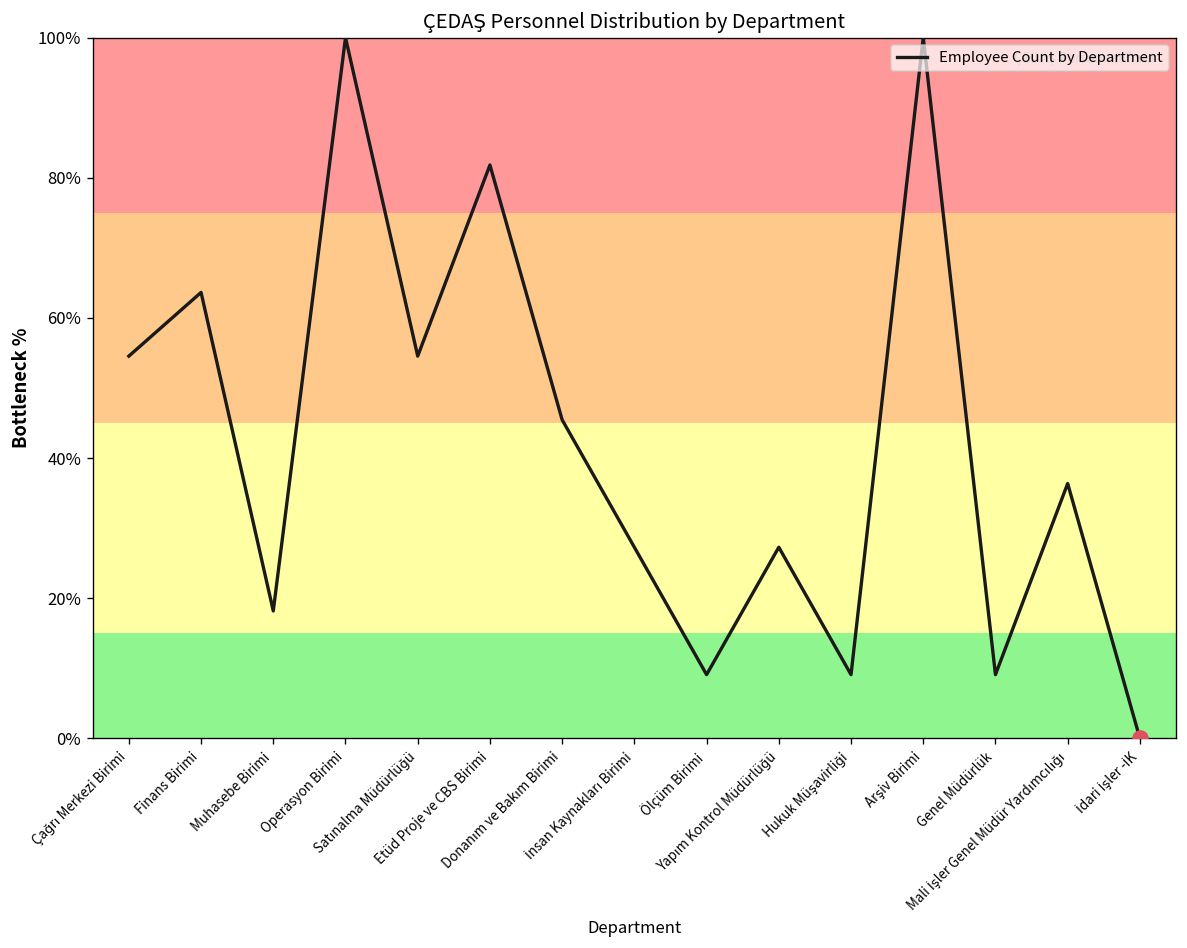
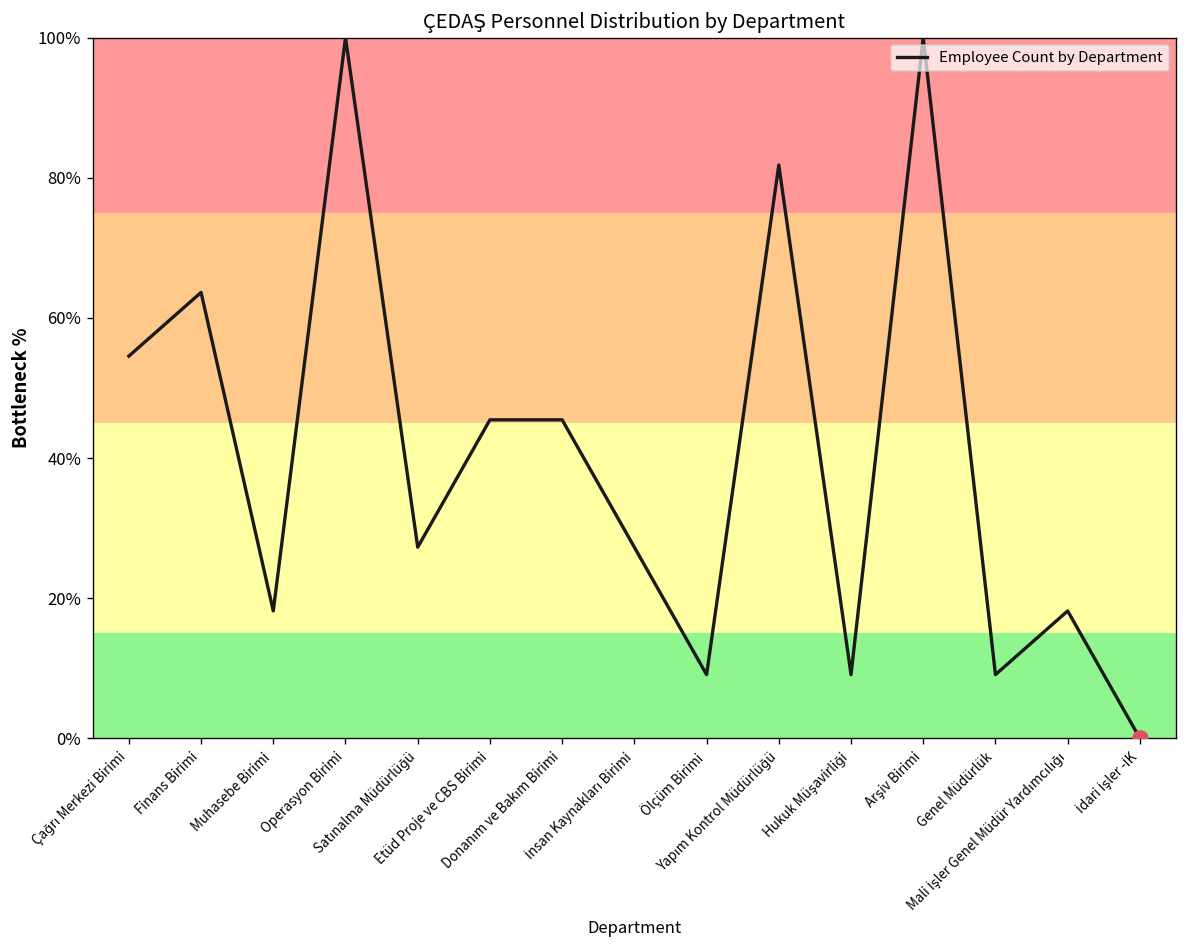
Employee Count by Department, Satınalma Müdürlüğü: 55% -> 27%
Employee Count by Department, Etüd Proje ve CBS Birimi: 82% -> 45%
Employee Count by Department, Yapım Kontrol Müdürlüğü: 27% -> 82%
Employee Count by Department, Mali İşler Genel Müdür Yardımcılığı: 36% -> 18%
